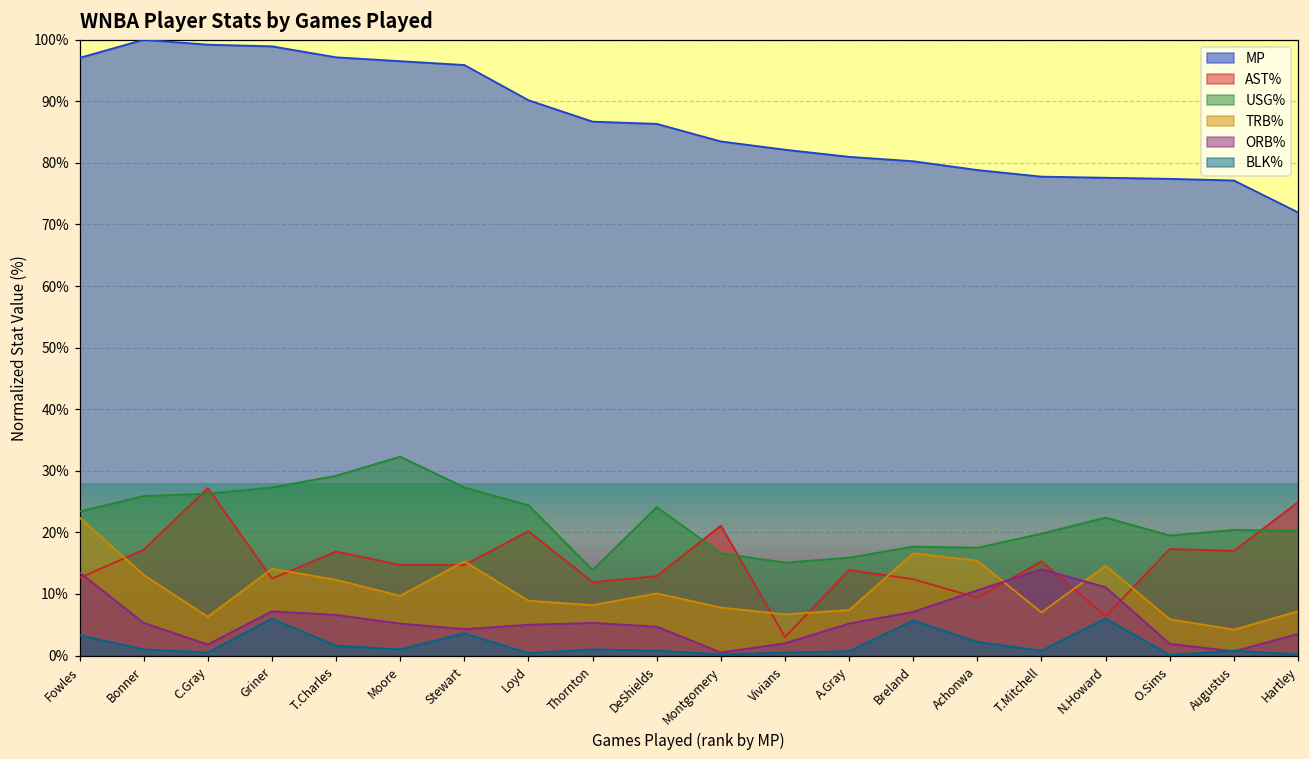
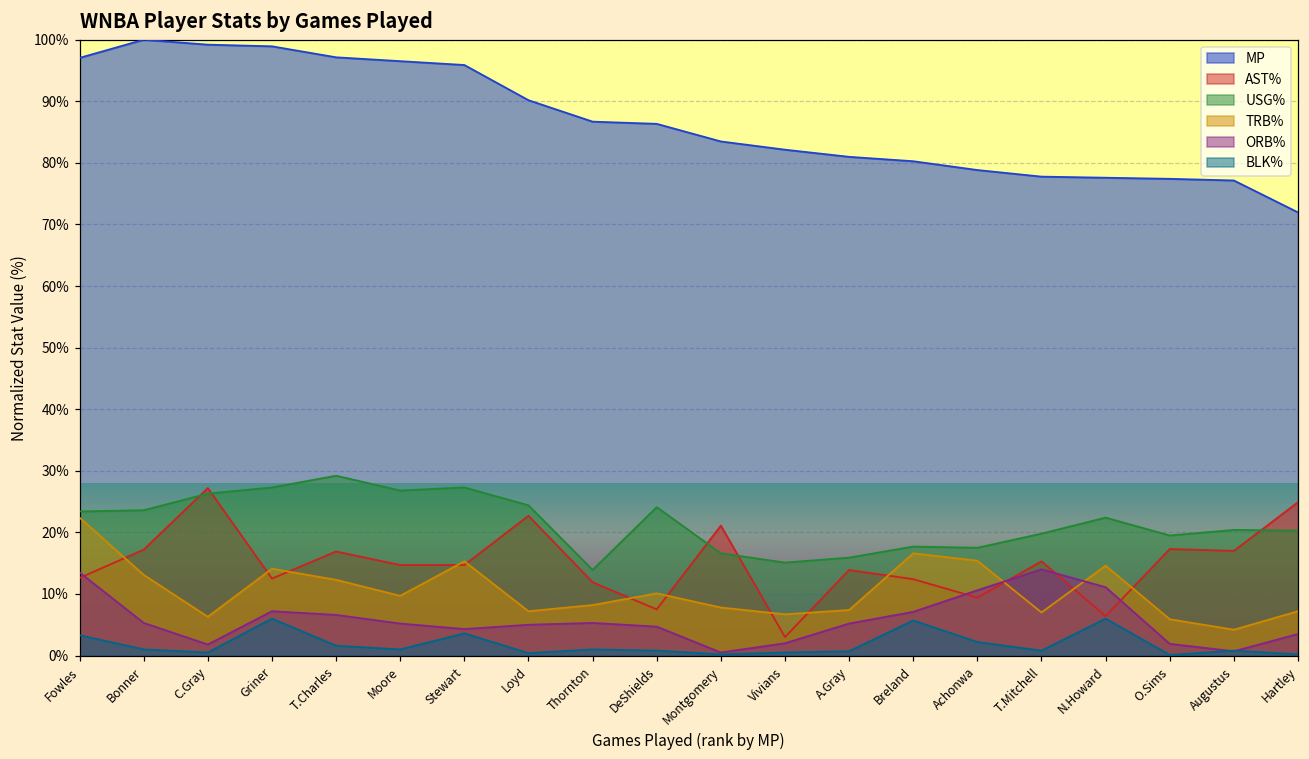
USG%, Bonner: 26% -> 24%
USG%, Moore: 32% -> 27%
AST%, Loyd: 20% -> 23%
TRB%, Loyd: 9% -> 7%
AST%, DeShields: 13% -> 8%
